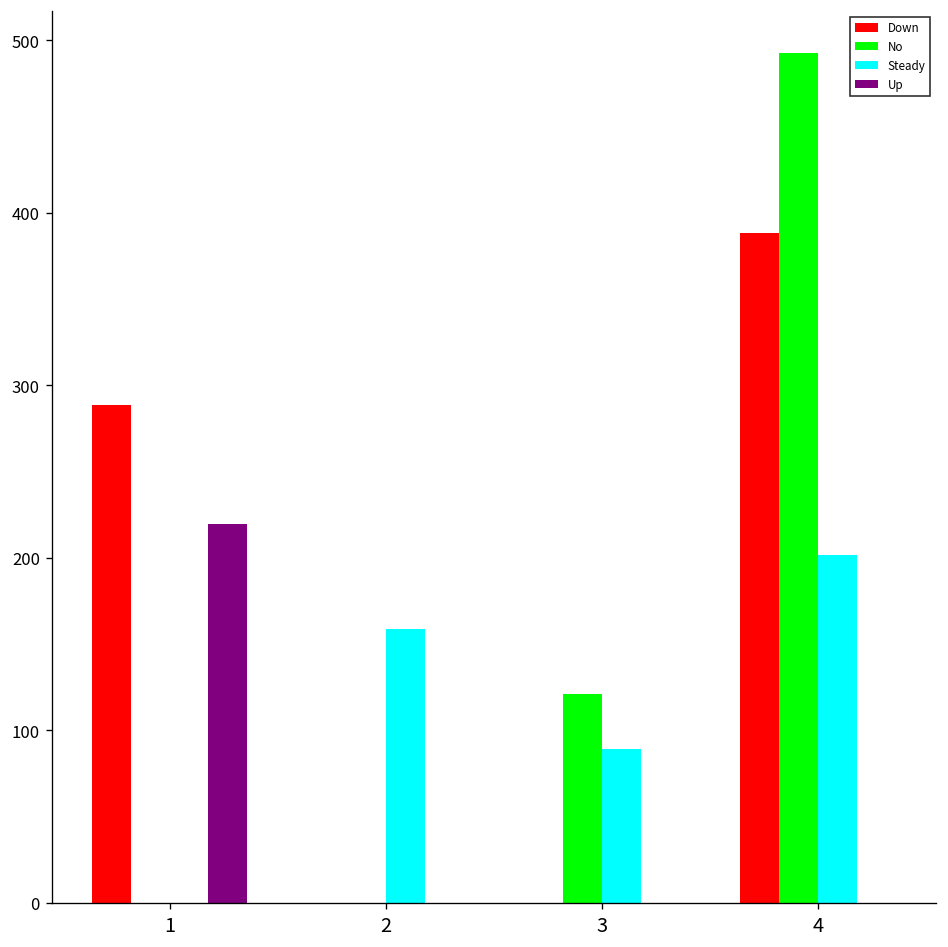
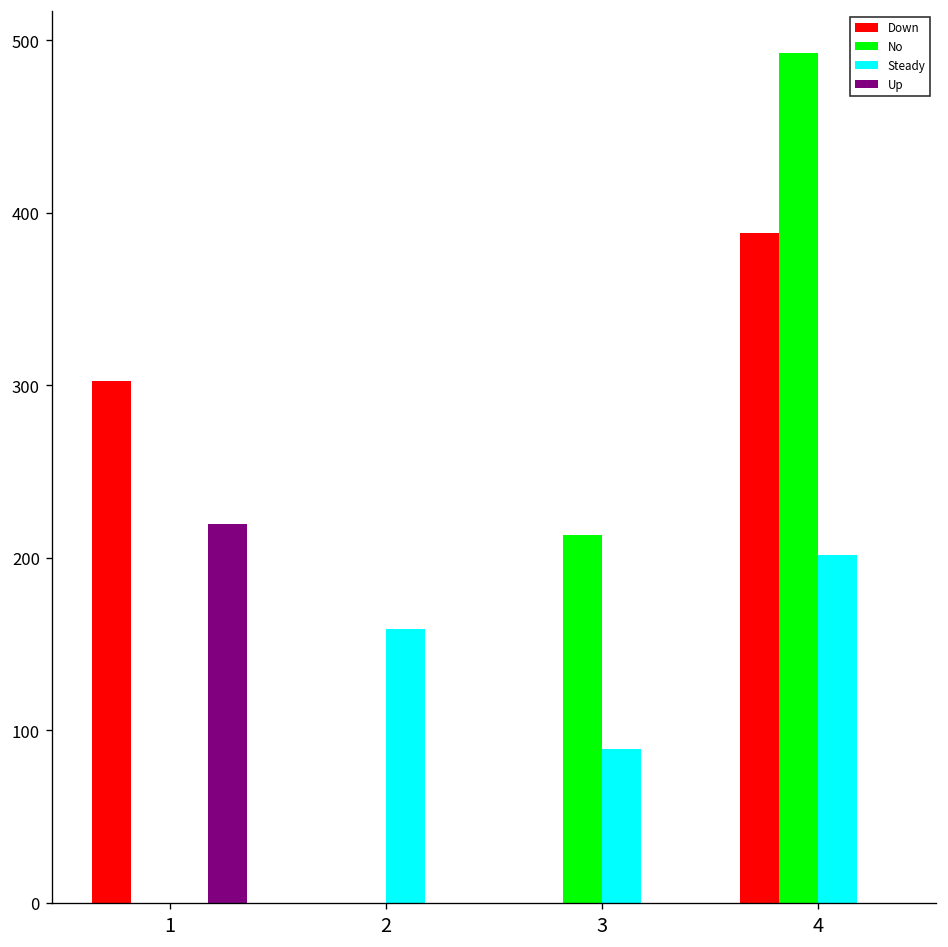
Down, 1: 288 -> 302
No, 3: 121 -> 213
